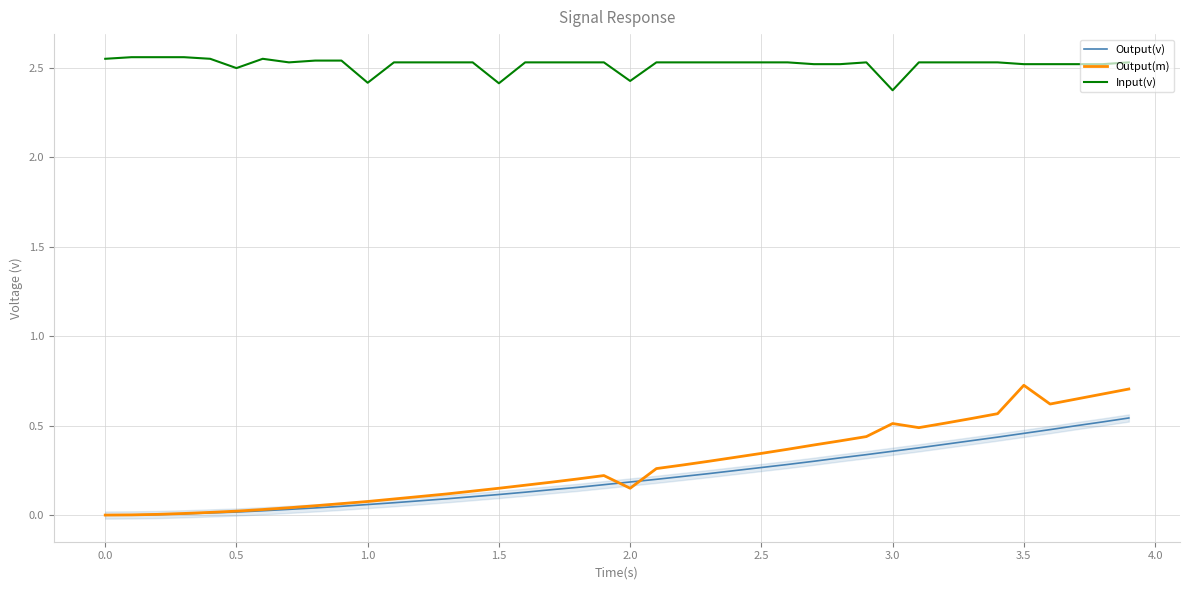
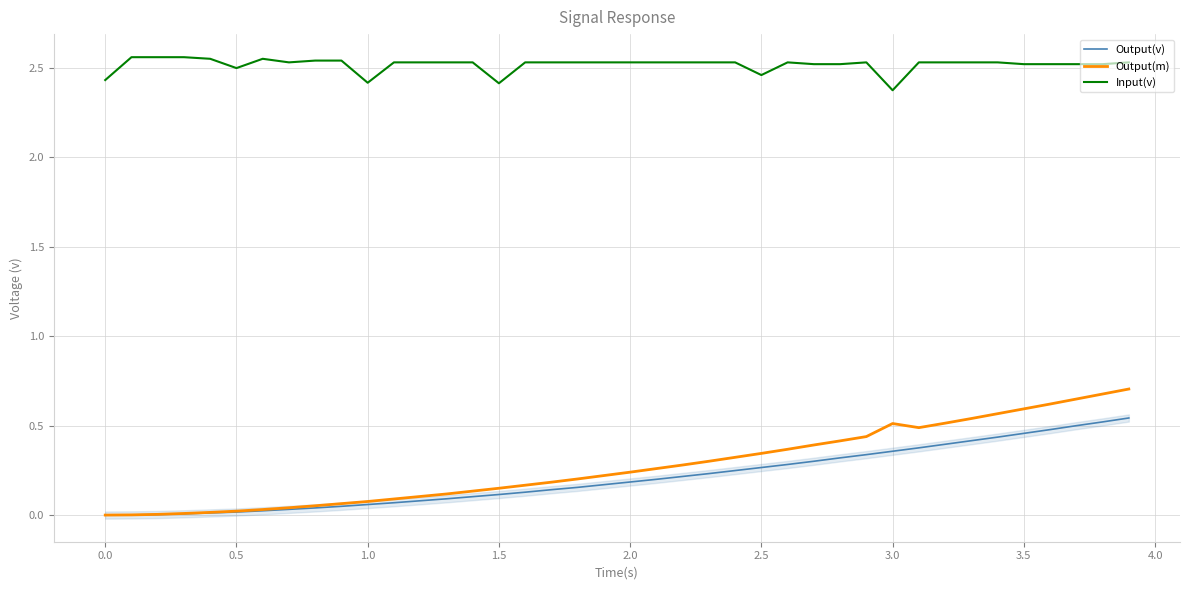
Input(v), 0.0: 2.55 -> 2.43
Output(m), 2.0: 0.15 -> 0.24
Input(v), 2.0: 2.43 -> 2.53
Input(v), 2.5: 2.53 -> 2.46
Output(m), 3.5: 0.73 -> 0.59
